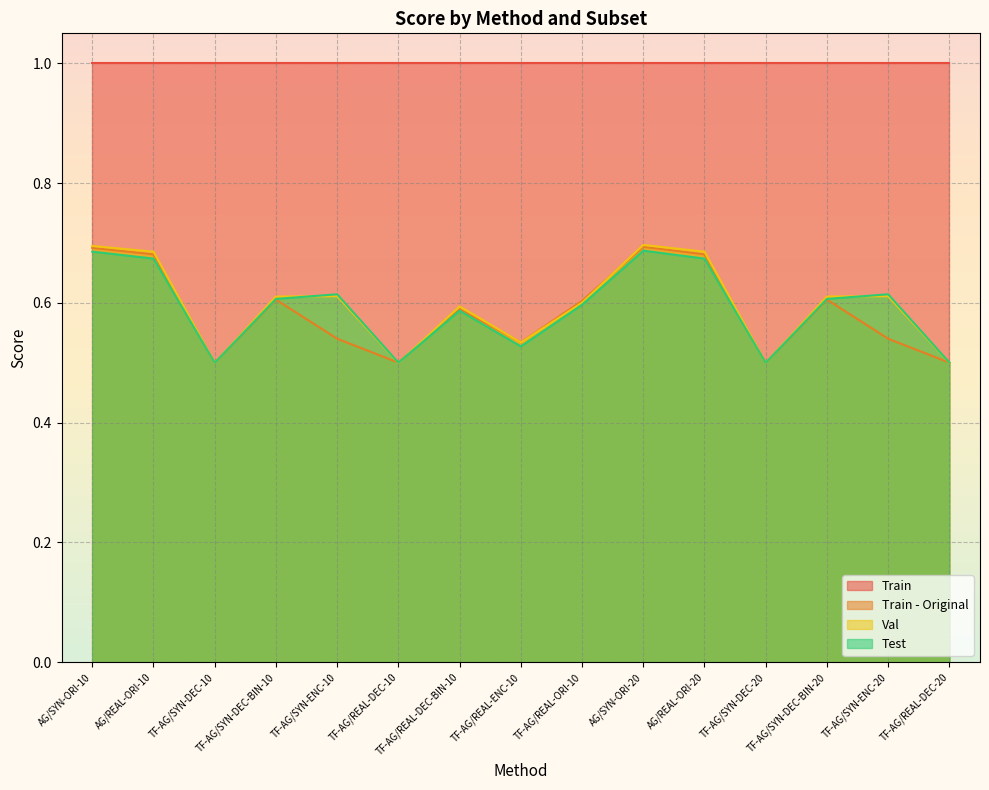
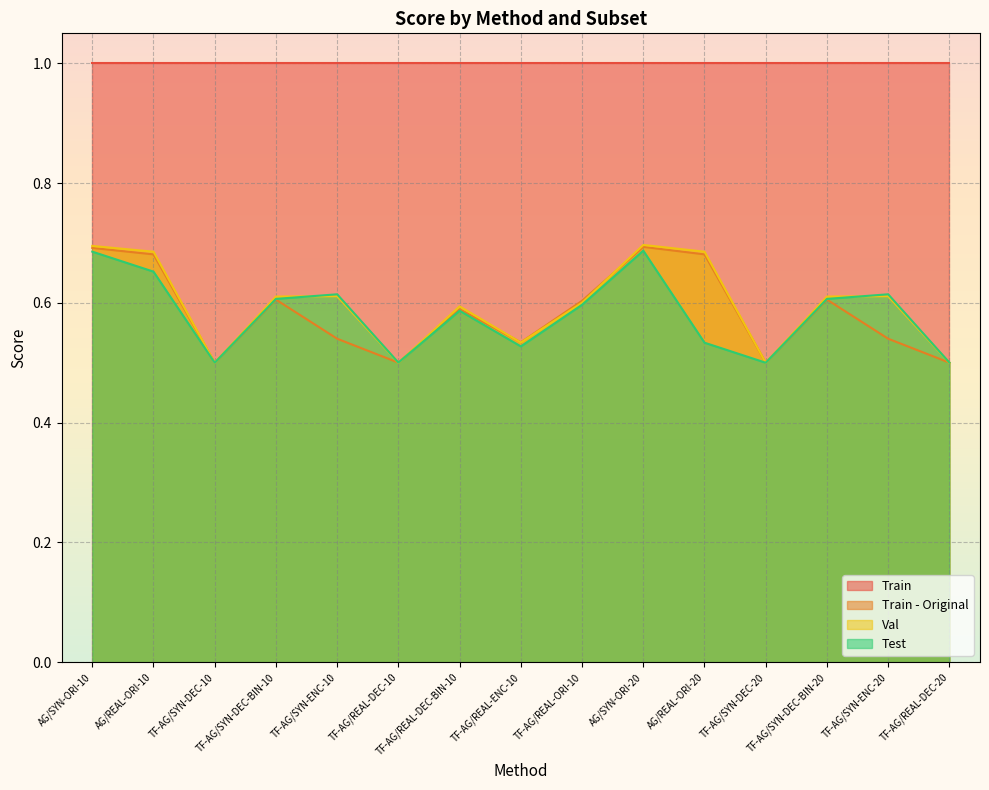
Test, AG/REAL-ORI-10: 0.67 -> 0.65
Test, AG/REAL-ORI-20: 0.67 -> 0.53
